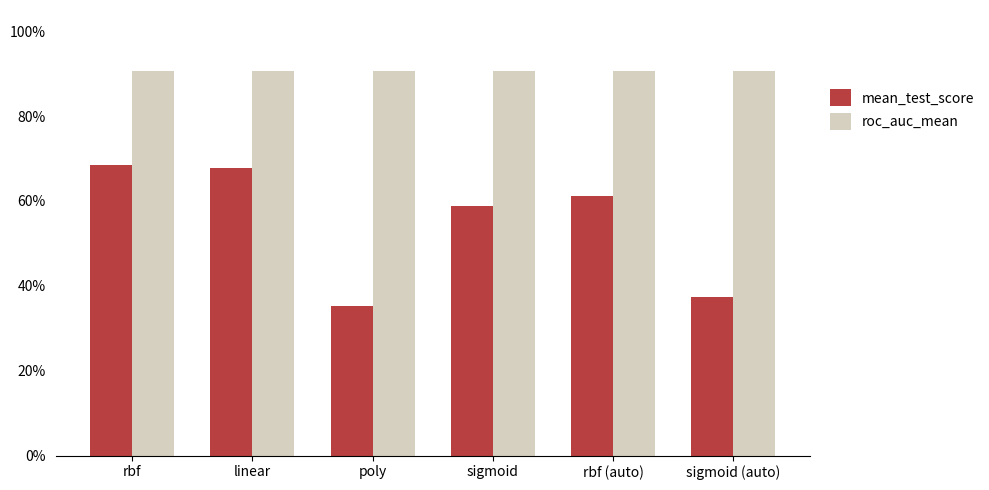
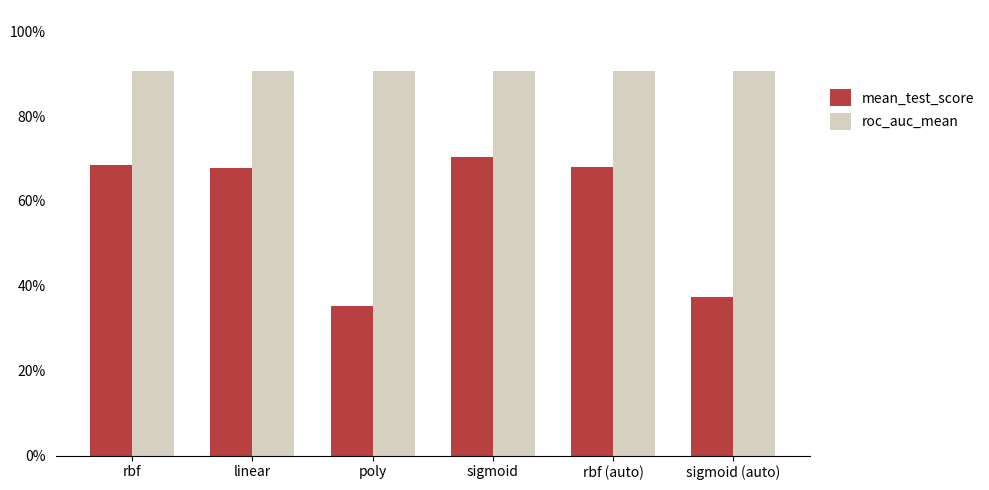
mean_test_score, sigmoid: 59% -> 70%
mean_test_score, rbf (auto): 61% -> 68%
